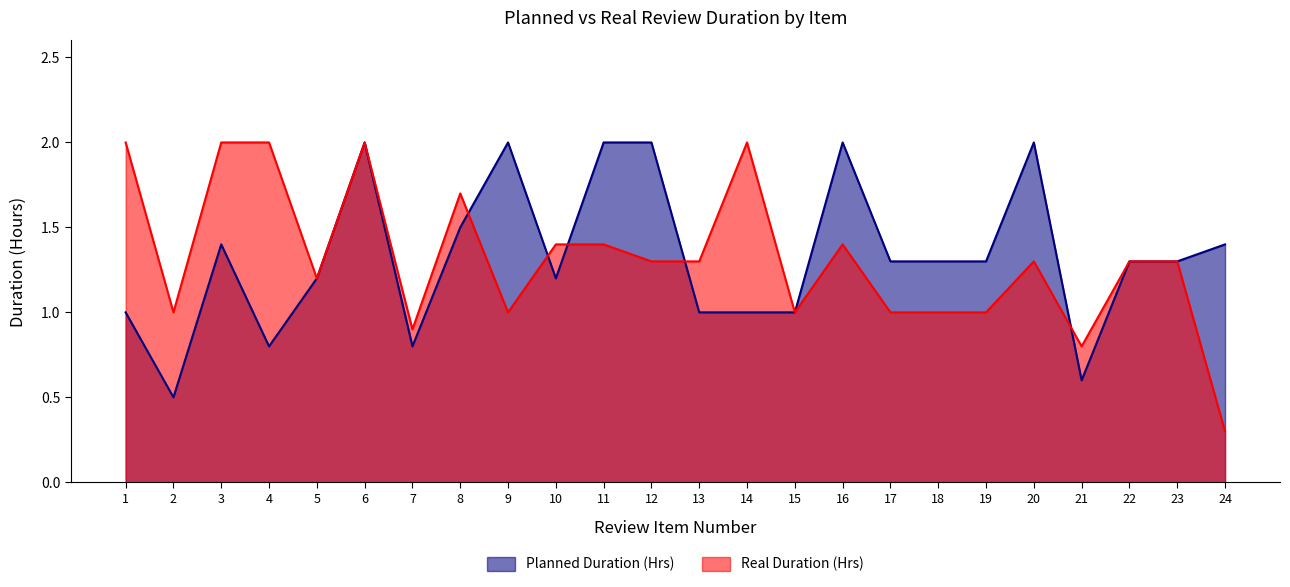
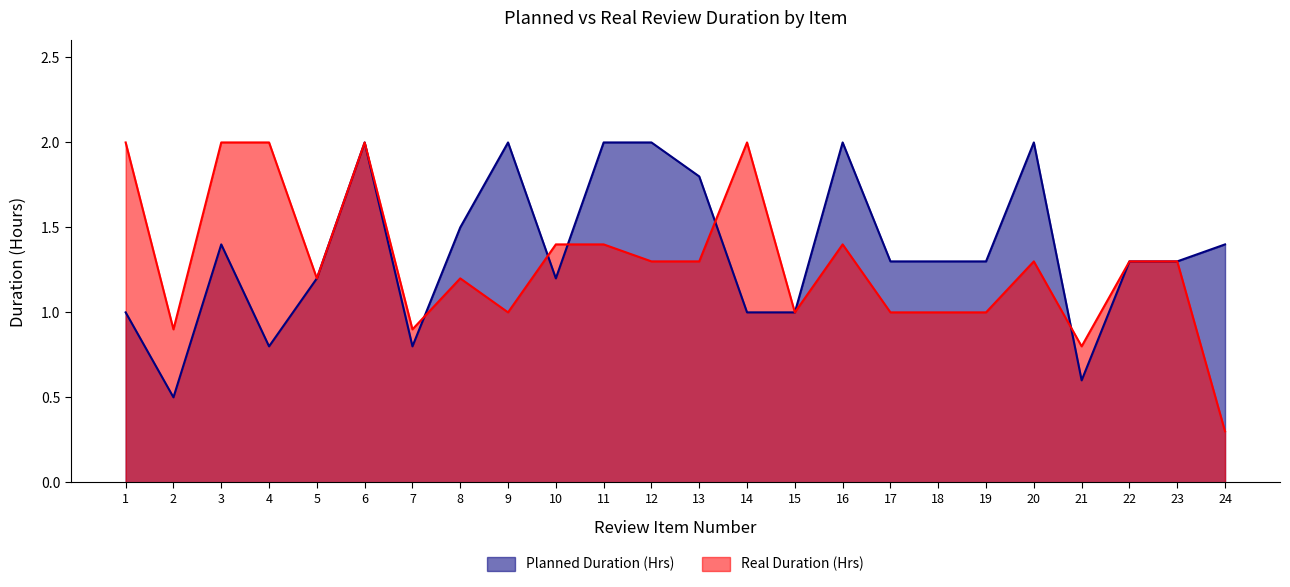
Real Duration (Hrs), 2: 1.0 -> 0.9
Real Duration (Hrs), 8: 1.7 -> 1.2
Planned Duration (Hrs), 13: 1.0 -> 1.8
